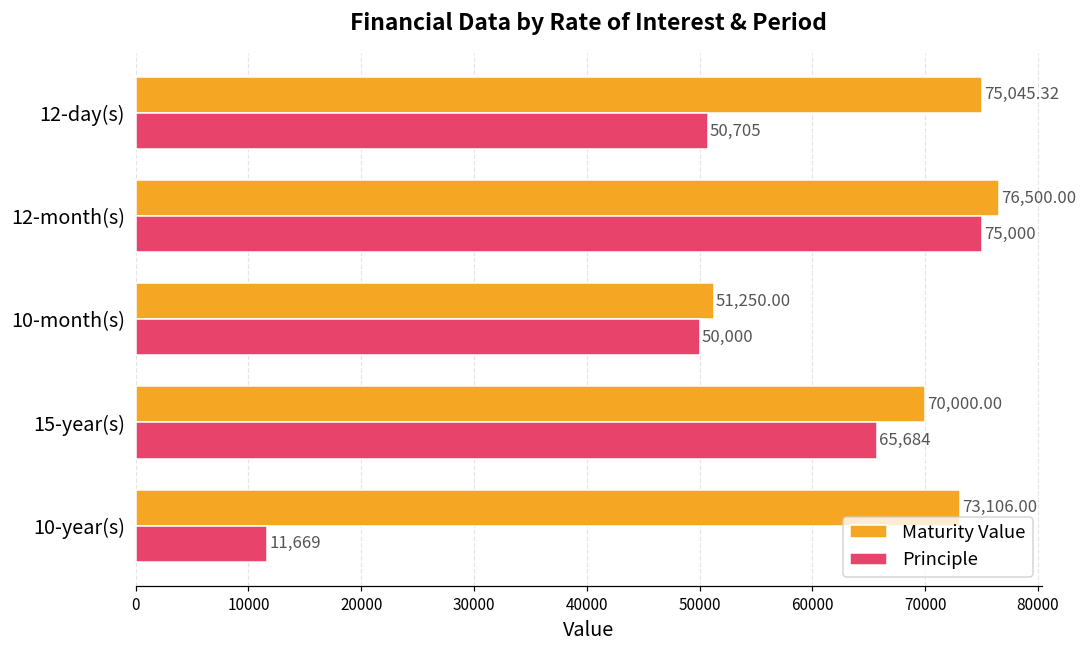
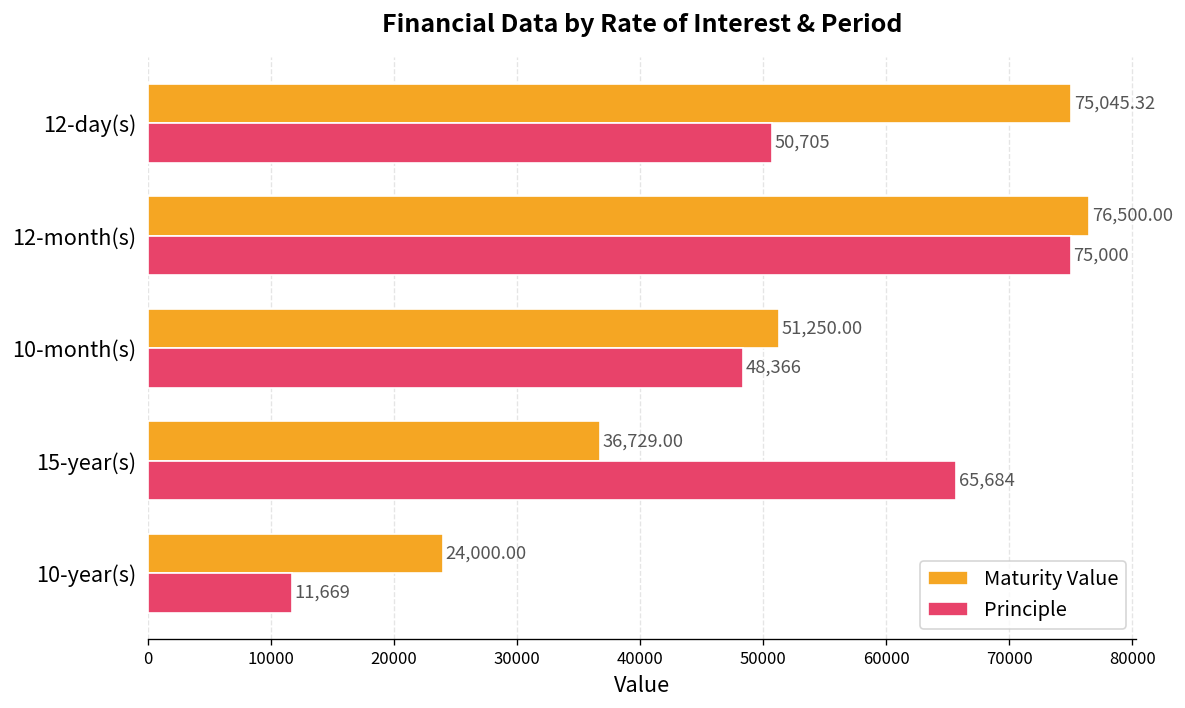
Principle, 10-month(s): 50,000 -> 48,366
Maturity Value, 15-year(s): 70,000.00 -> 36,729.00
Maturity Value, 10-year(s): 73,106.00 -> 24,000.00
